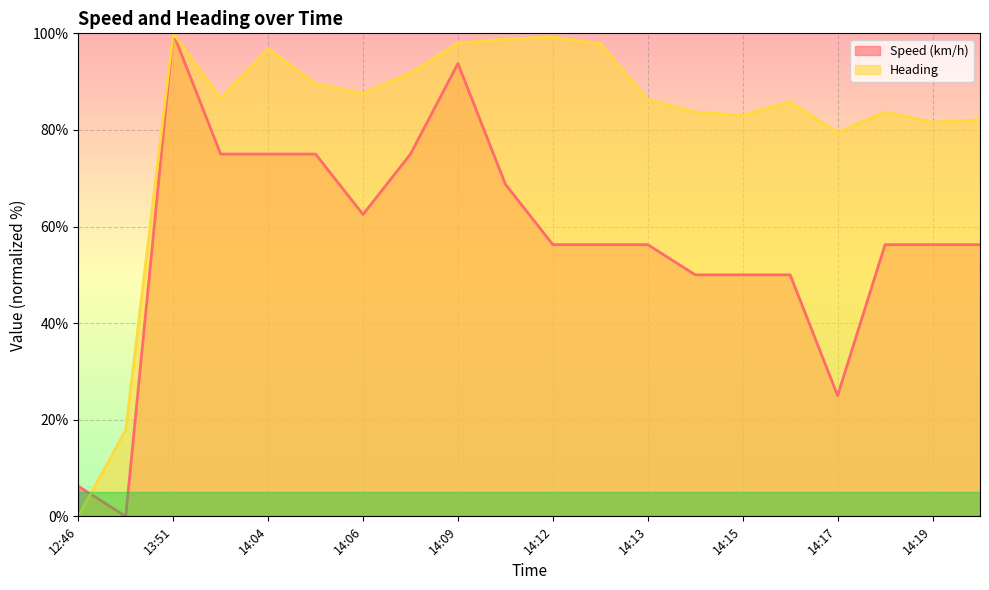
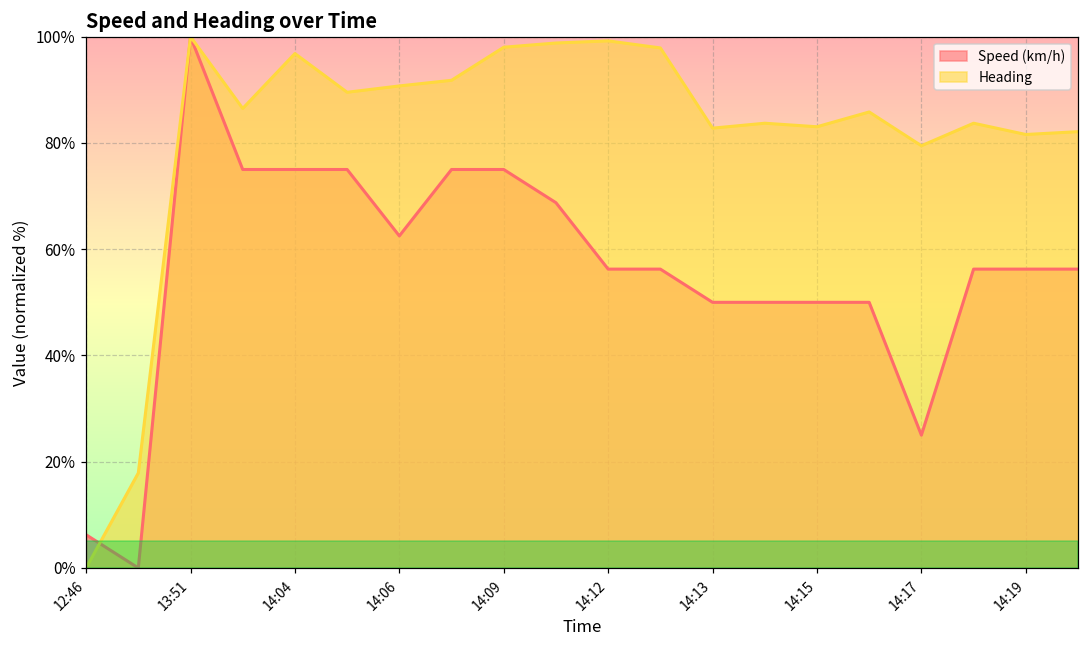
Heading, 14:06: 88% -> 91%
Speed (km/h), 14:09: 94% -> 75%
Speed (km/h), 14:13: 56% -> 50%
Heading, 14:13: 86% -> 83%
